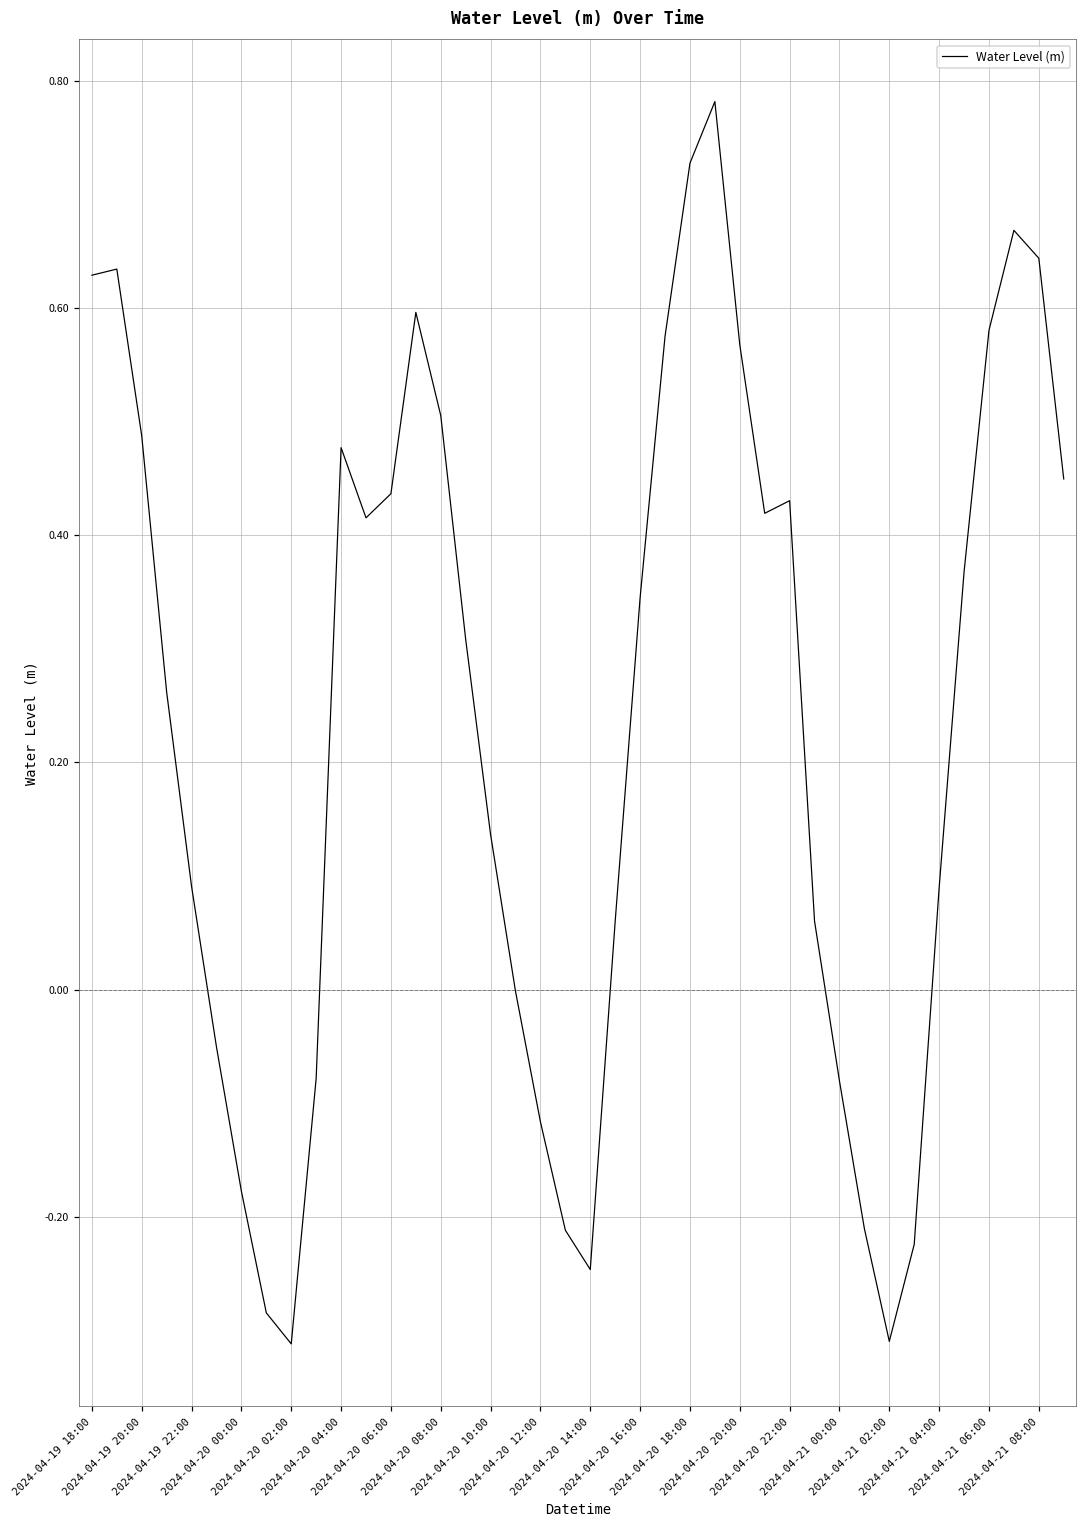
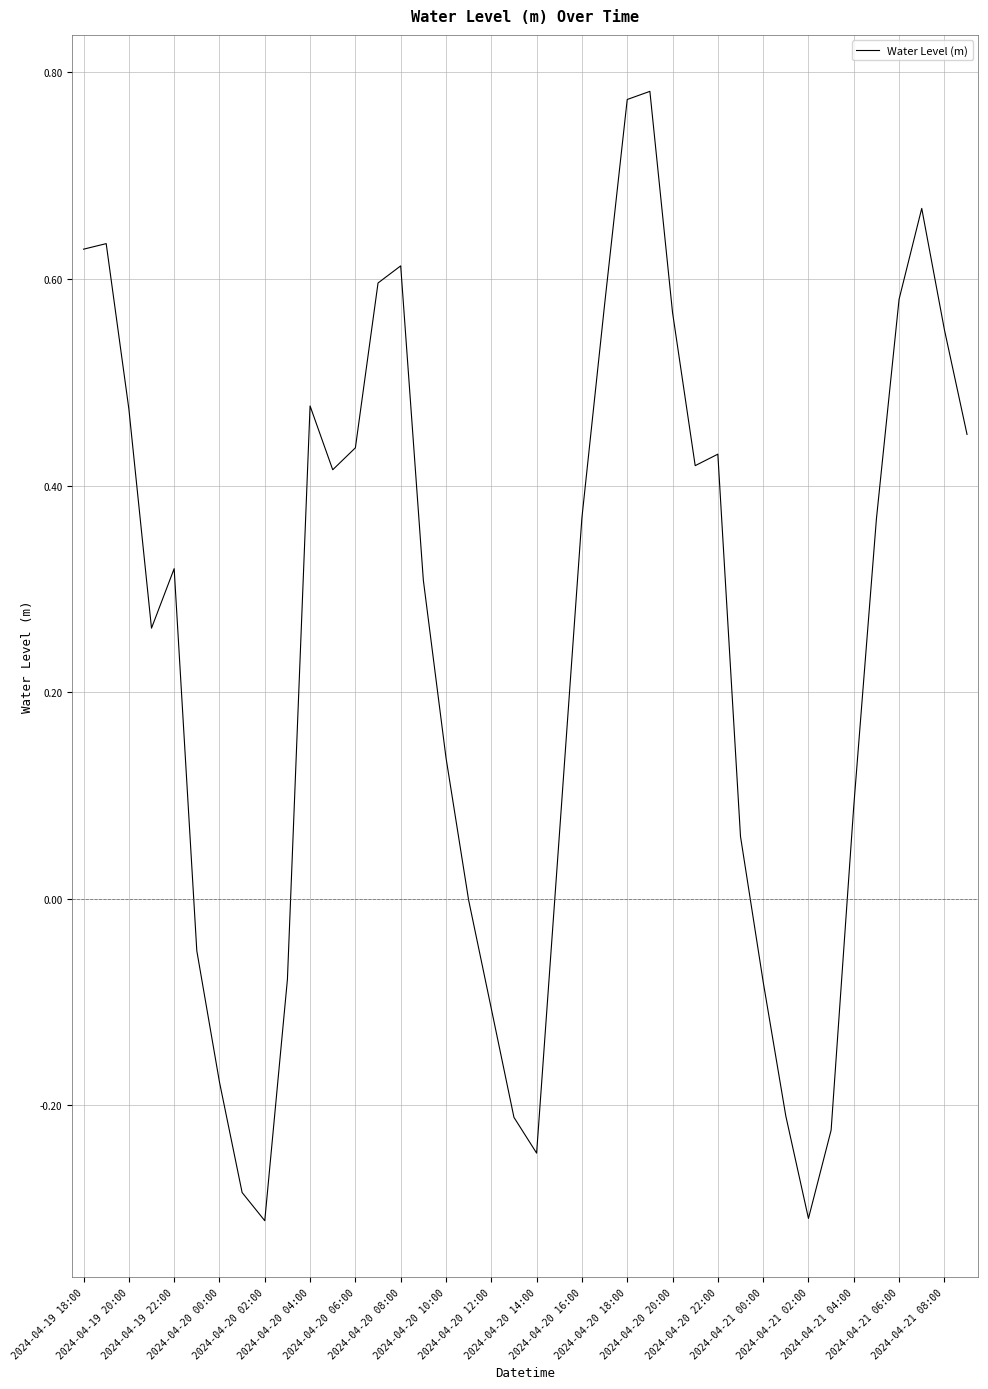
2024-04-19 20:00: 0.487 -> 0.474
2024-04-19 22:00: 0.091 -> 0.320
2024-04-20 08:00: 0.505 -> 0.613
2024-04-20 12:00: -0.116 -> -0.106
2024-04-20 16:00: 0.345 -> 0.369
2024-04-20 18:00: 0.727 -> 0.774
2024-04-21 08:00: 0.644 -> 0.551
